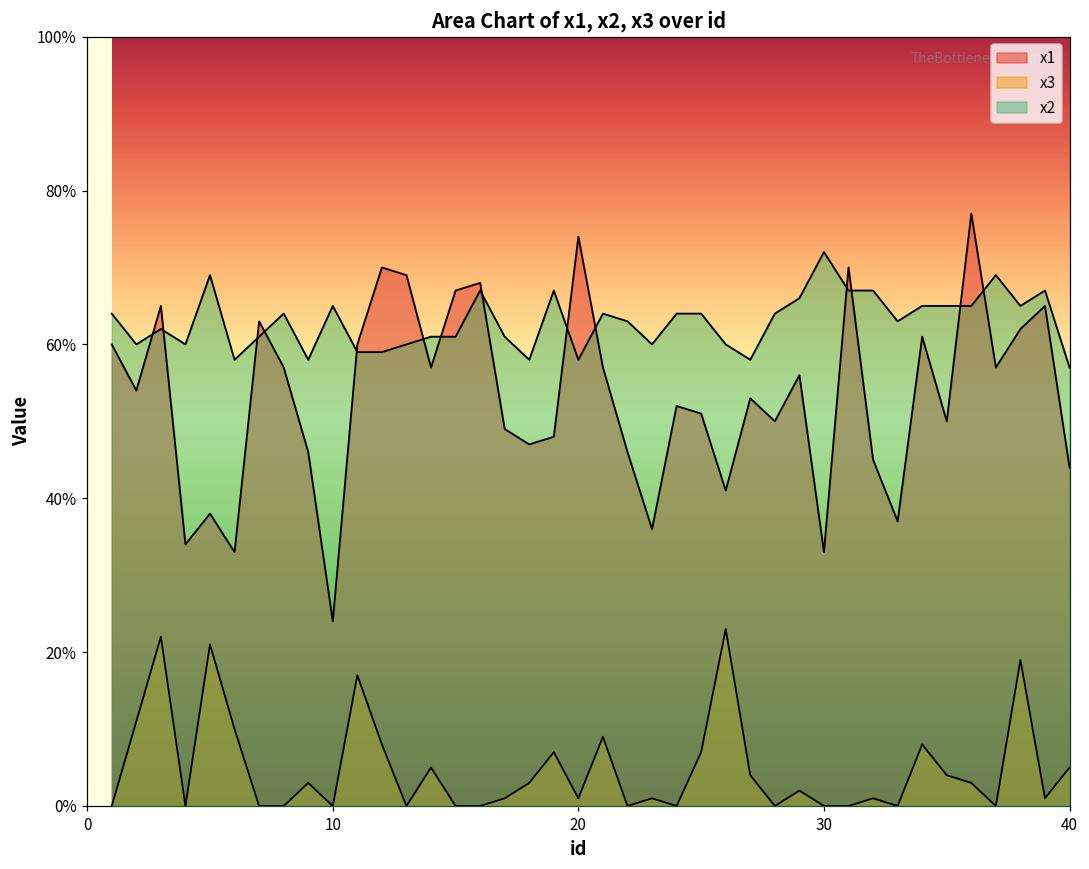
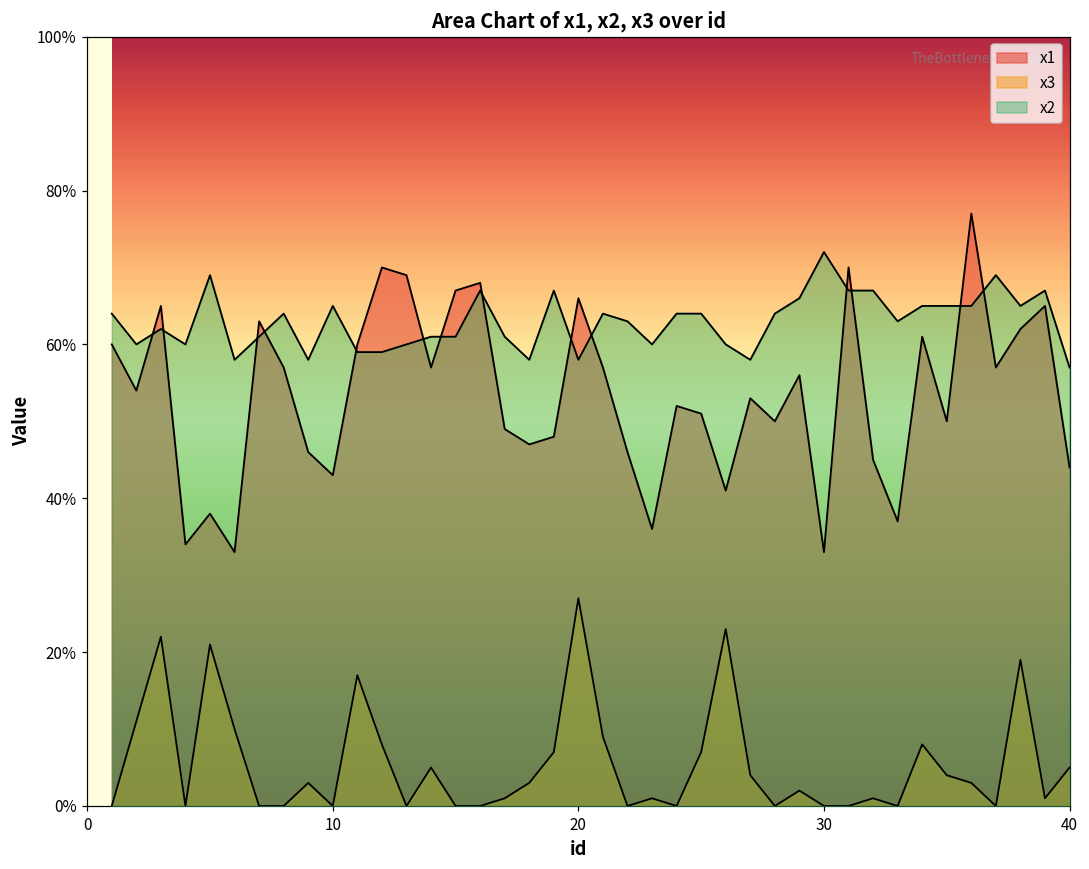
x1, 10: 24% -> 43%
x1, 20: 74% -> 66%
x3, 20: 1% -> 27%
